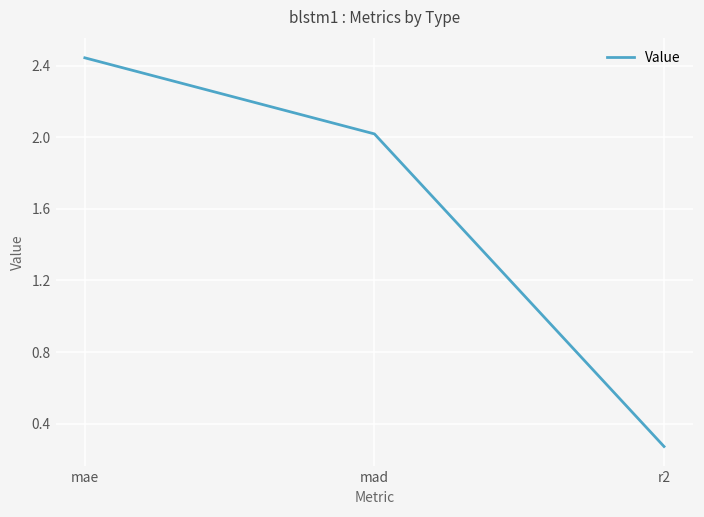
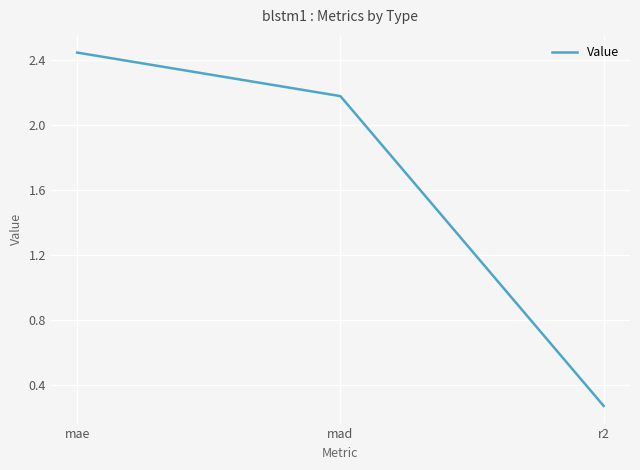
mad: 2.02 -> 2.18
